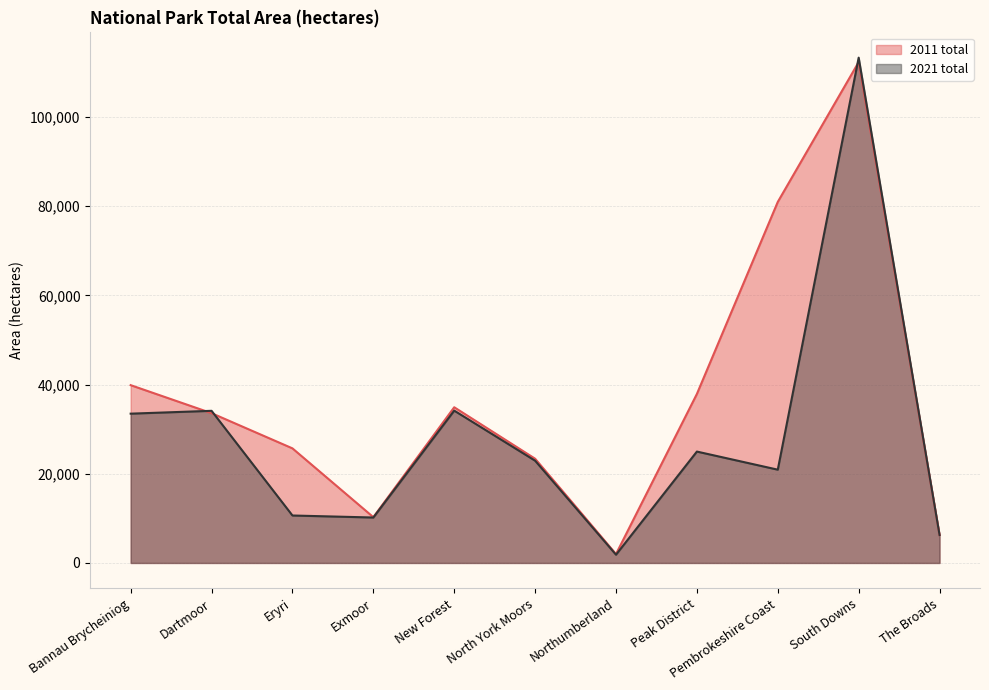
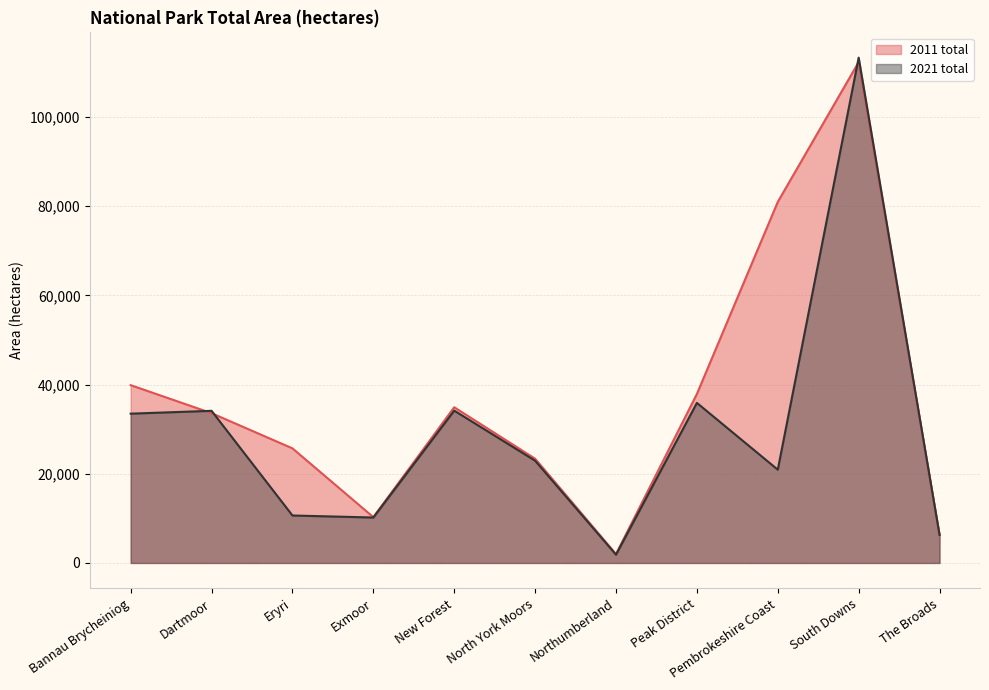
2021 total, Peak District: 25,000 -> 36,000
